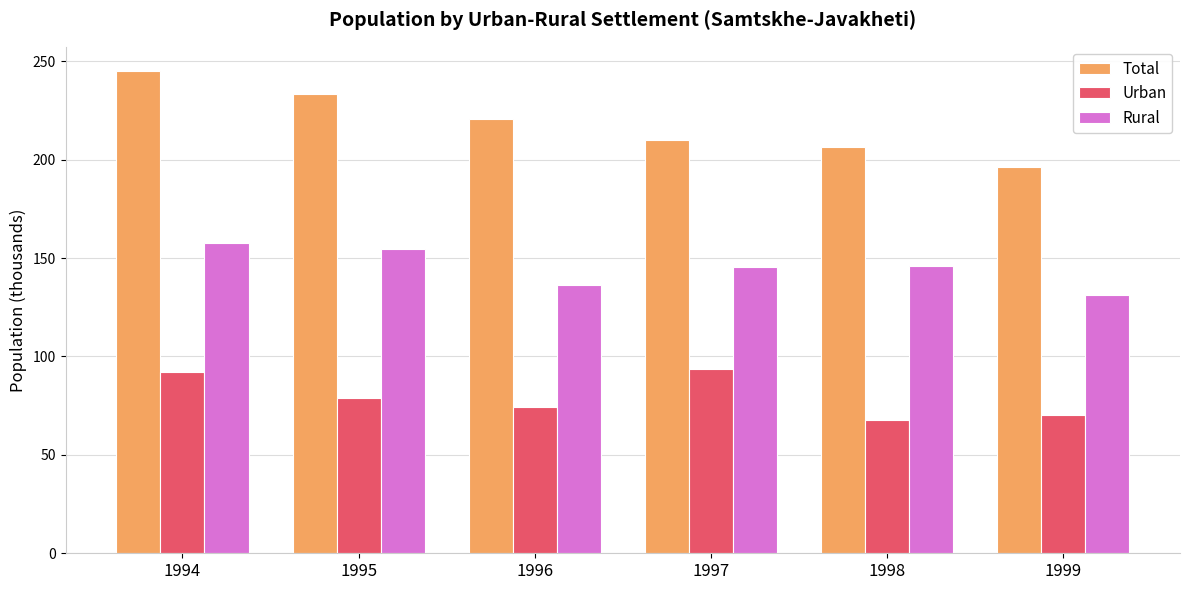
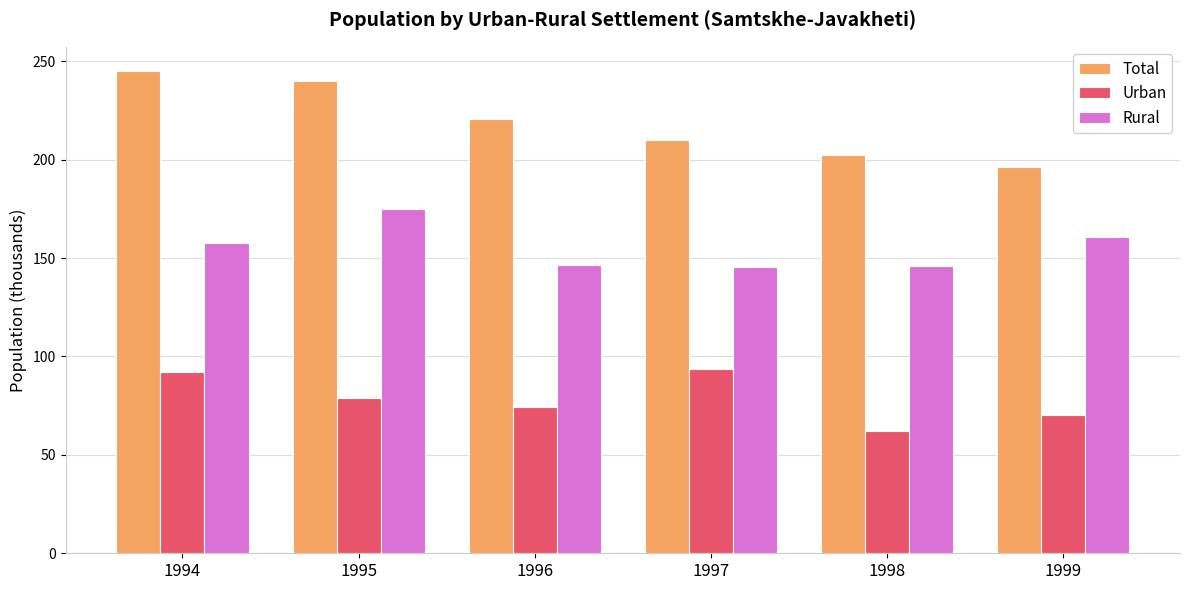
Total, 1995: 233 -> 240
Rural, 1995: 155 -> 175
Rural, 1996: 136 -> 146
Total, 1998: 206 -> 202
Urban, 1998: 68 -> 62
Rural, 1999: 131 -> 160
